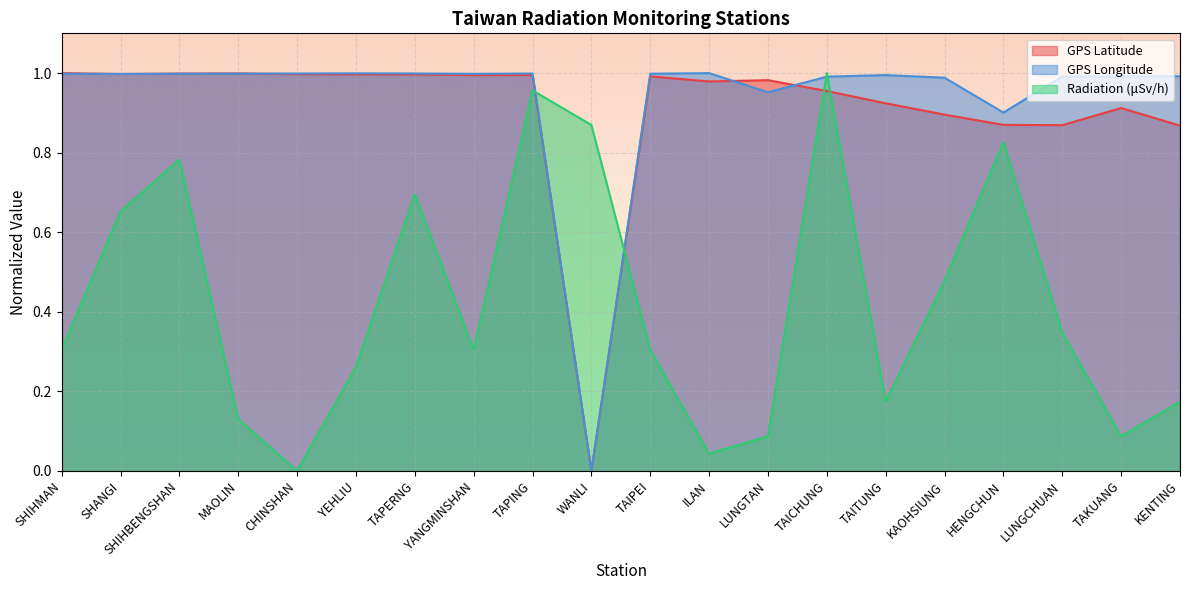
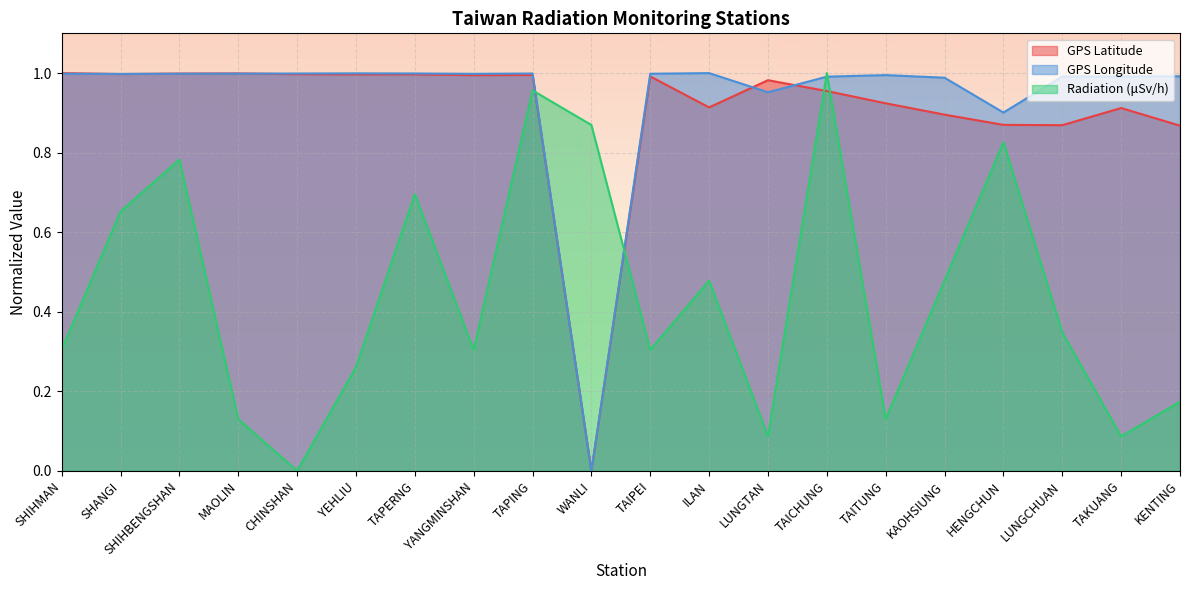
GPS Latitude, ILAN: 0.98 -> 0.91
Radiation (μSv/h), ILAN: 0.04 -> 0.48
Radiation (μSv/h), TAITUNG: 0.17 -> 0.13
